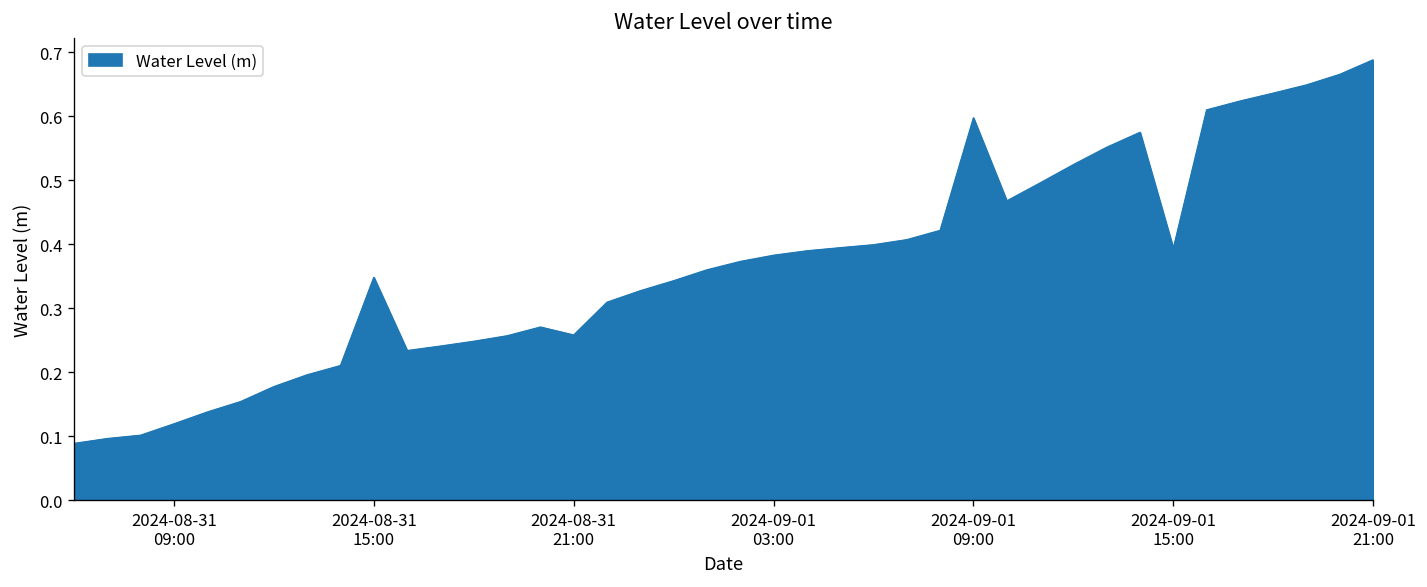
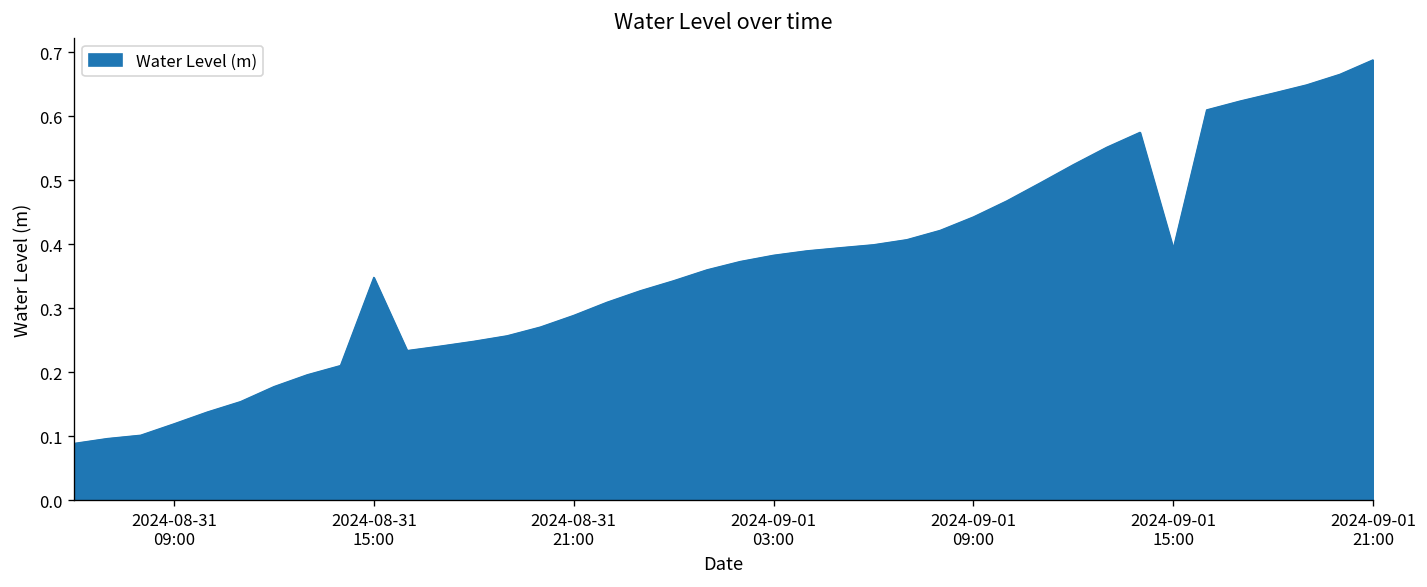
2024-08-31 21:00: 0.26 -> 0.29
2024-09-01 09:00: 0.60 -> 0.44
